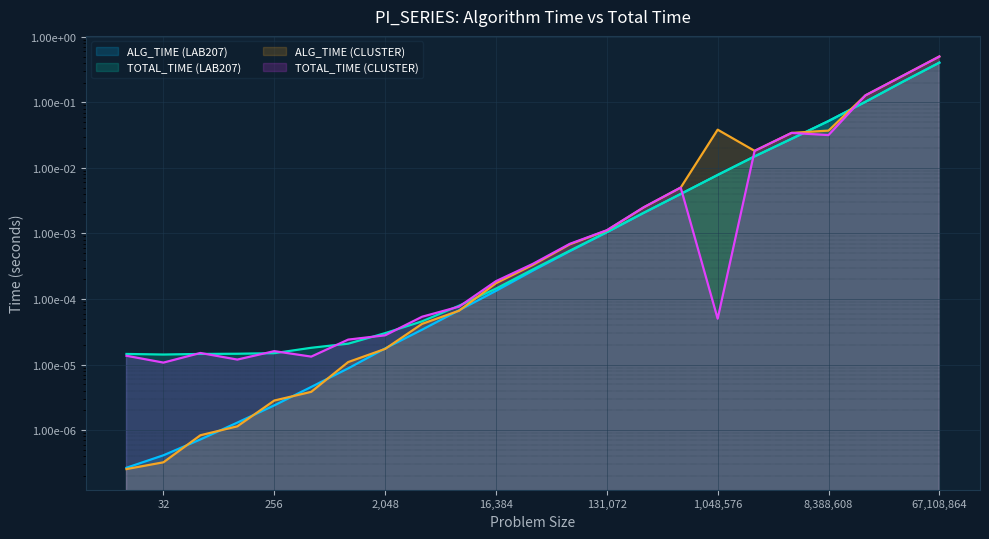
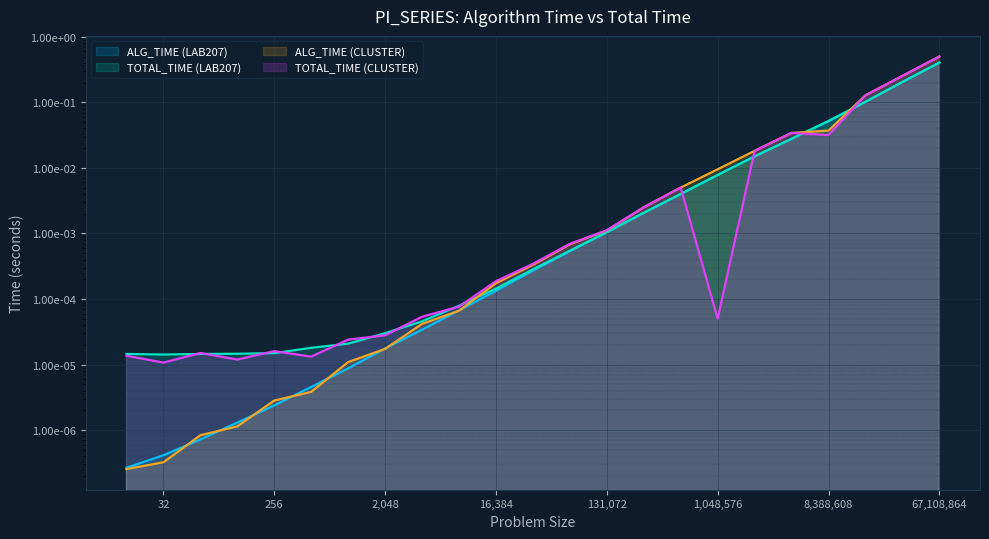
ALG_TIME (CLUSTER), 1,048,576: 0.04 -> 0.010
